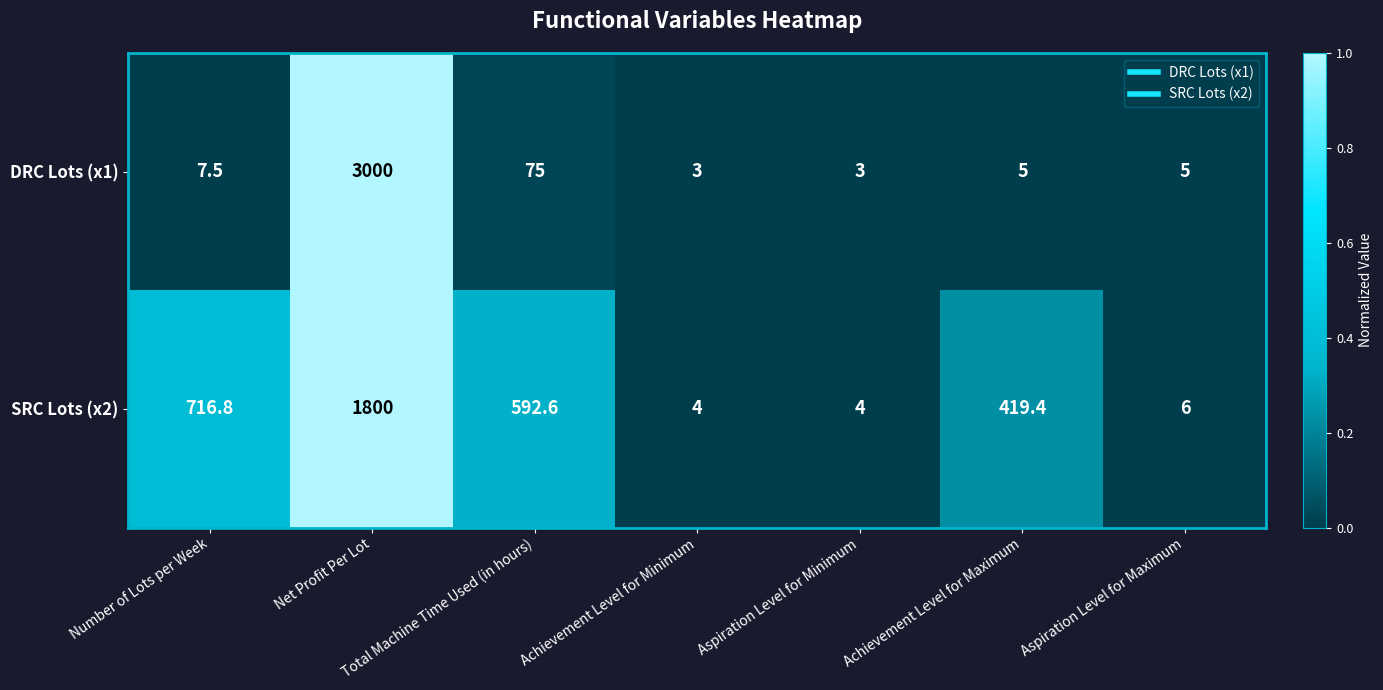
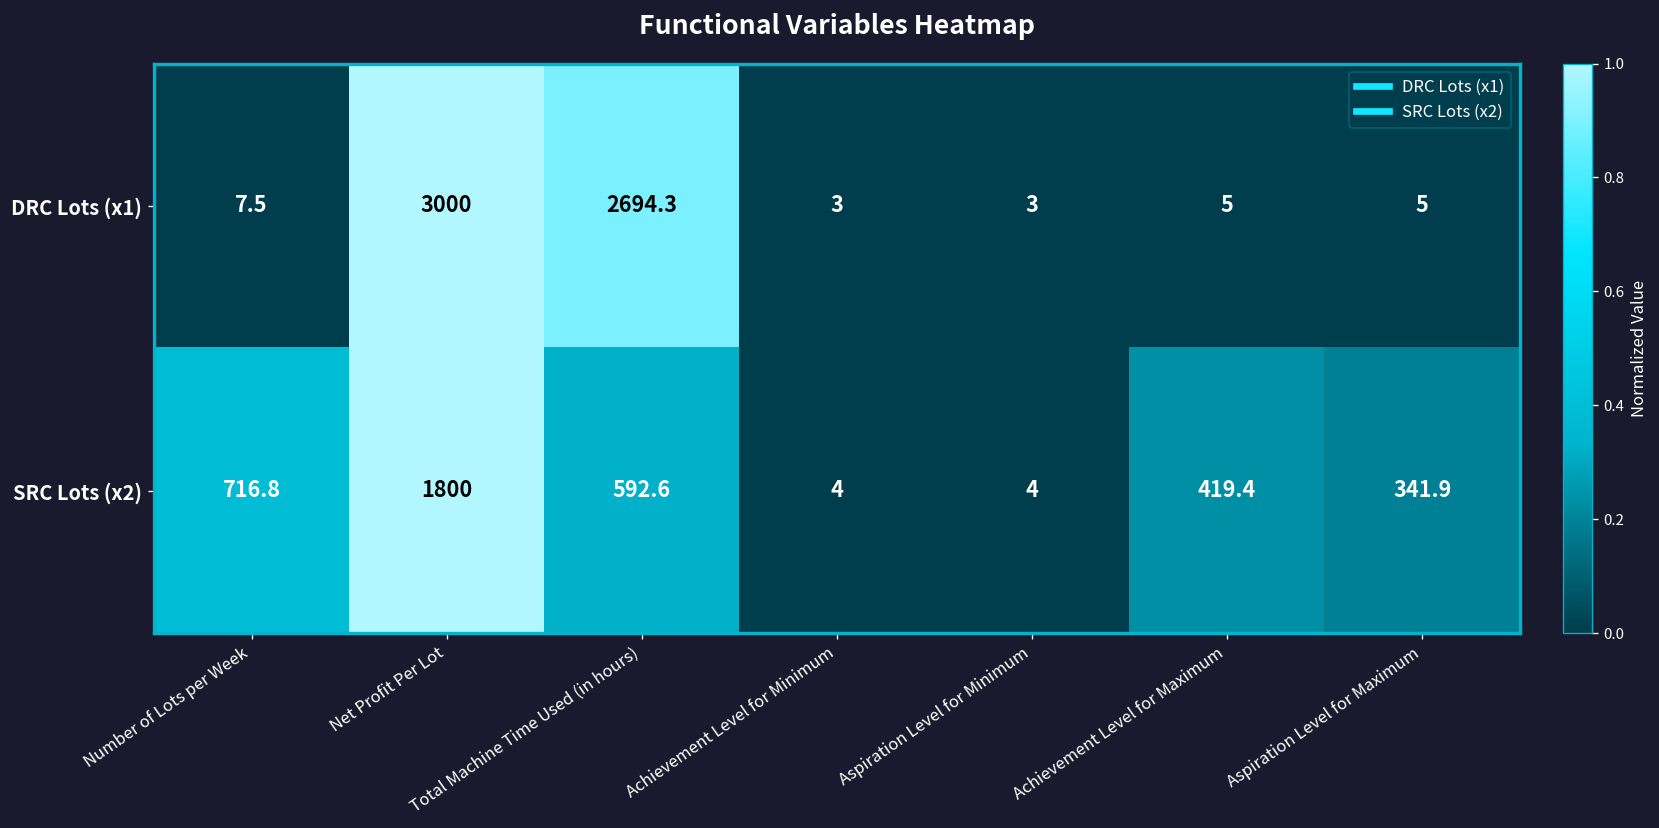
DRC Lots (x1), Total Machine Time Used (in hours): 75 -> 2694.3
SRC Lots (x2), Aspiration Level for Maximum: 6 -> 341.9
